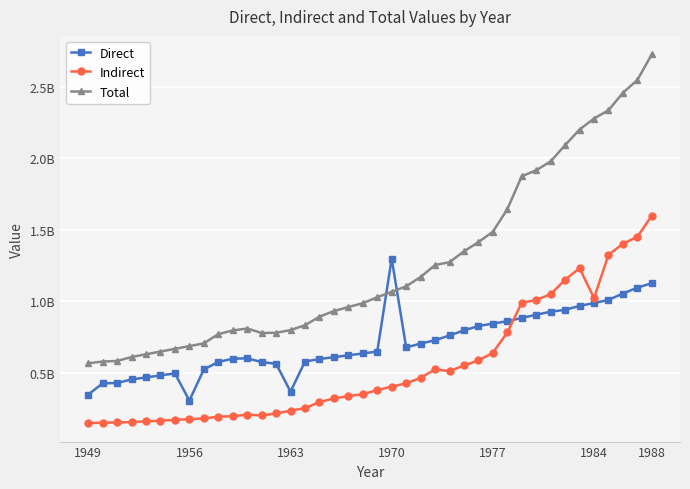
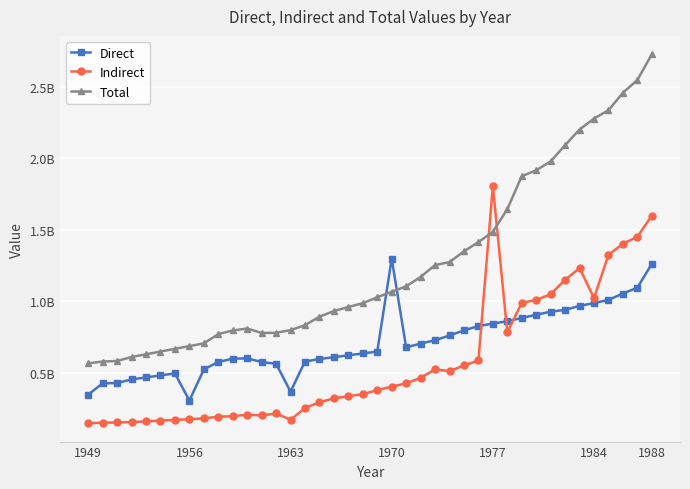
Indirect, 1963: 240000000 -> 170000000
Indirect, 1977: 640000000 -> 1800000000
Direct, 1988: 1130000000 -> 1260000000
